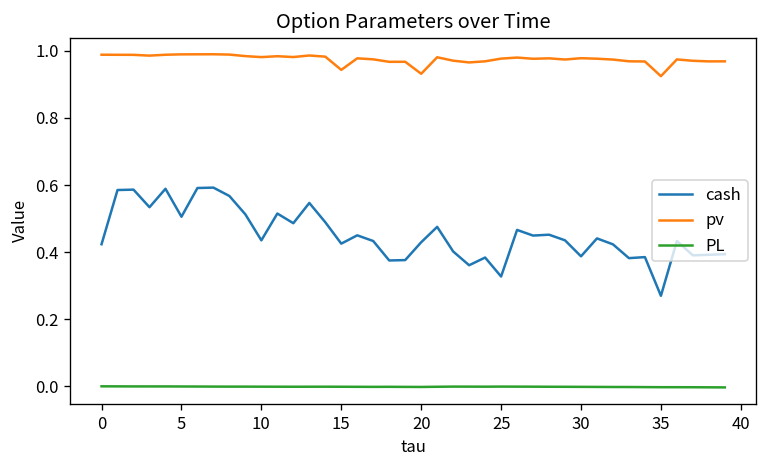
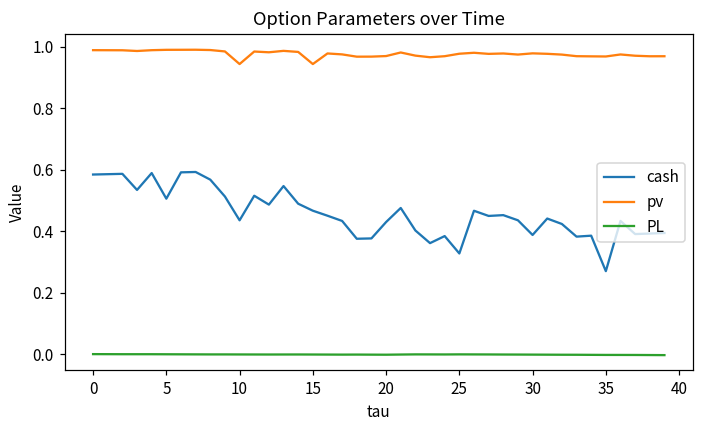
cash, 0: 0.42 -> 0.58
pv, 10: 0.98 -> 0.94
cash, 15: 0.43 -> 0.47
pv, 20: 0.93 -> 0.97
pv, 35: 0.92 -> 0.97
